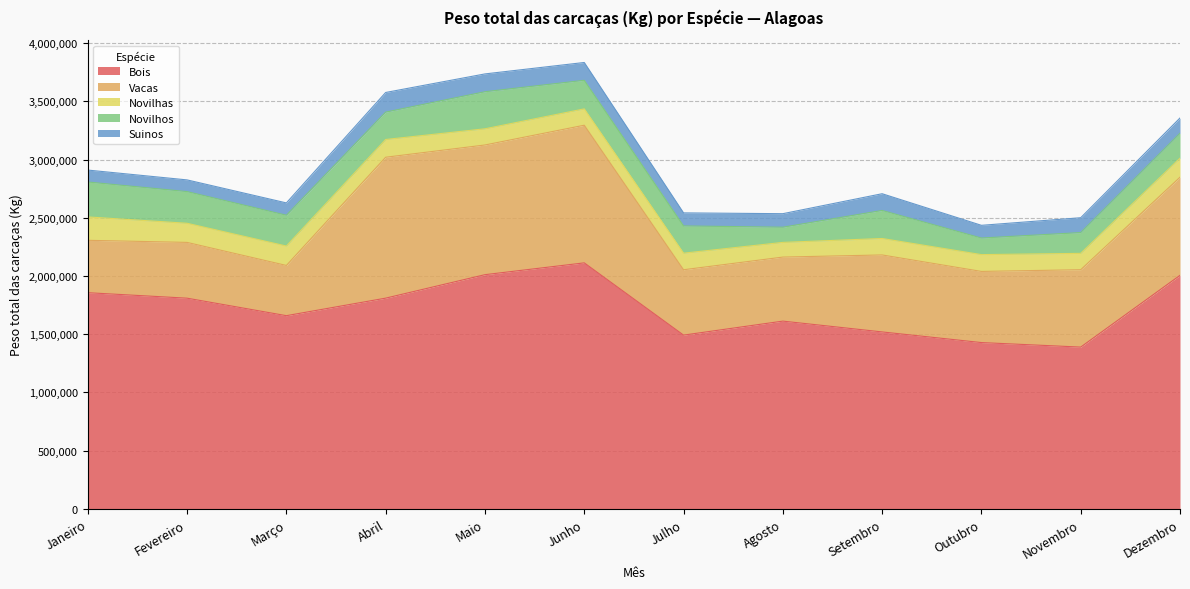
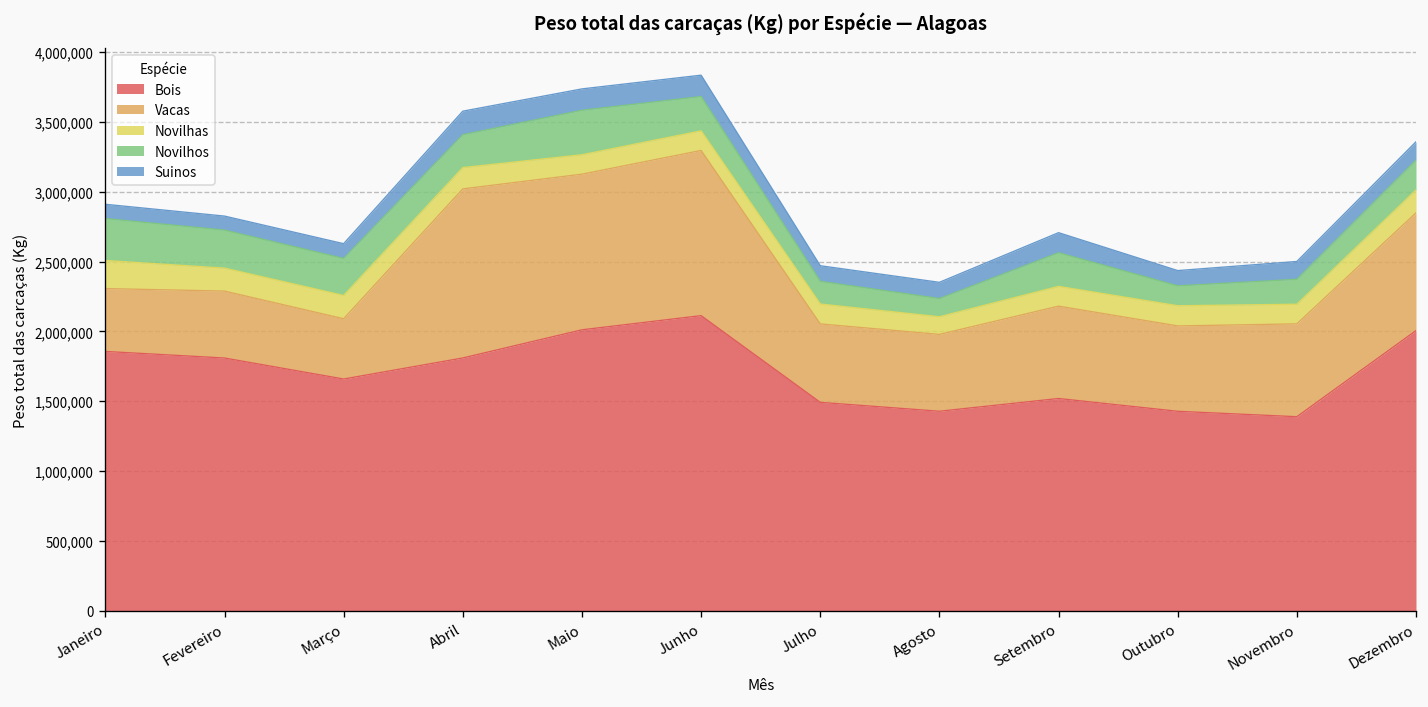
Novilhos, Julho: 230,000 -> 160,000
Bois, Agosto: 1,610,000 -> 1,430,000
